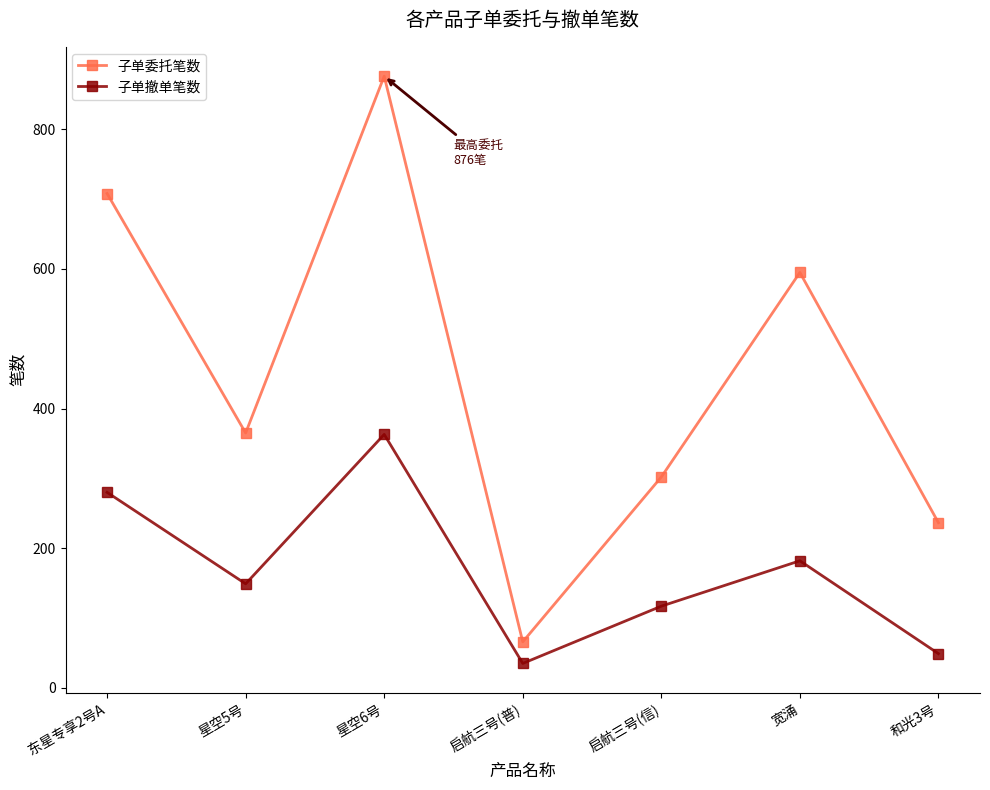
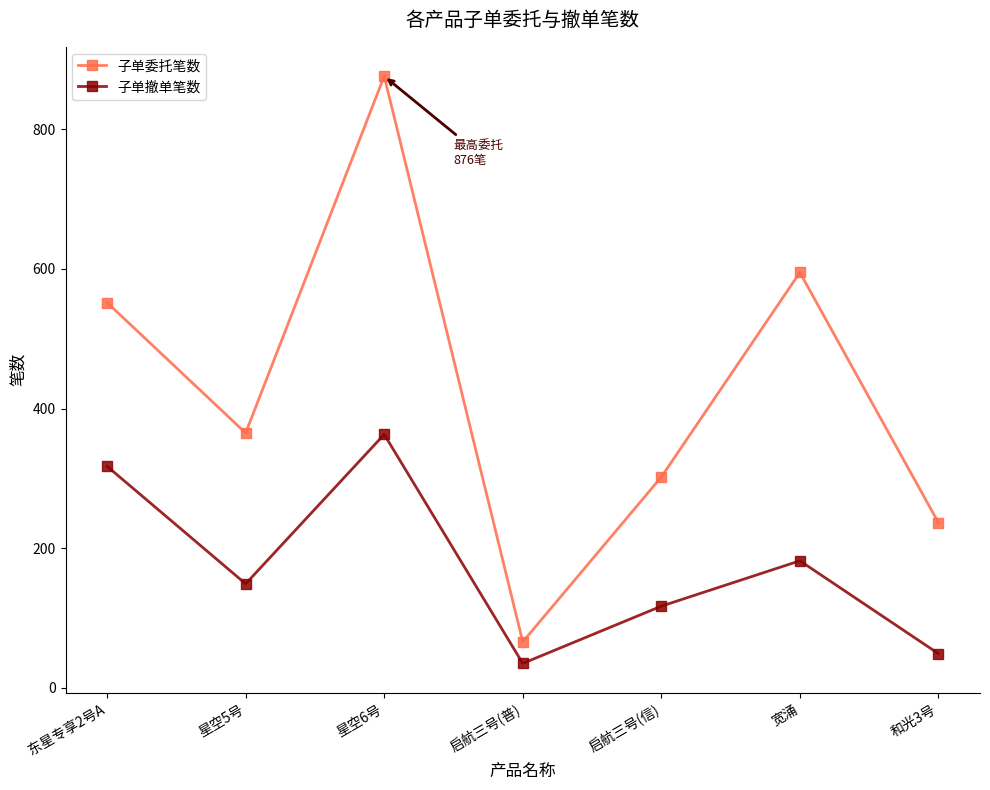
子单委托笔数, 东星专享2号A: 710 -> 550
子单撤单笔数, 东星专享2号A: 280 -> 320
